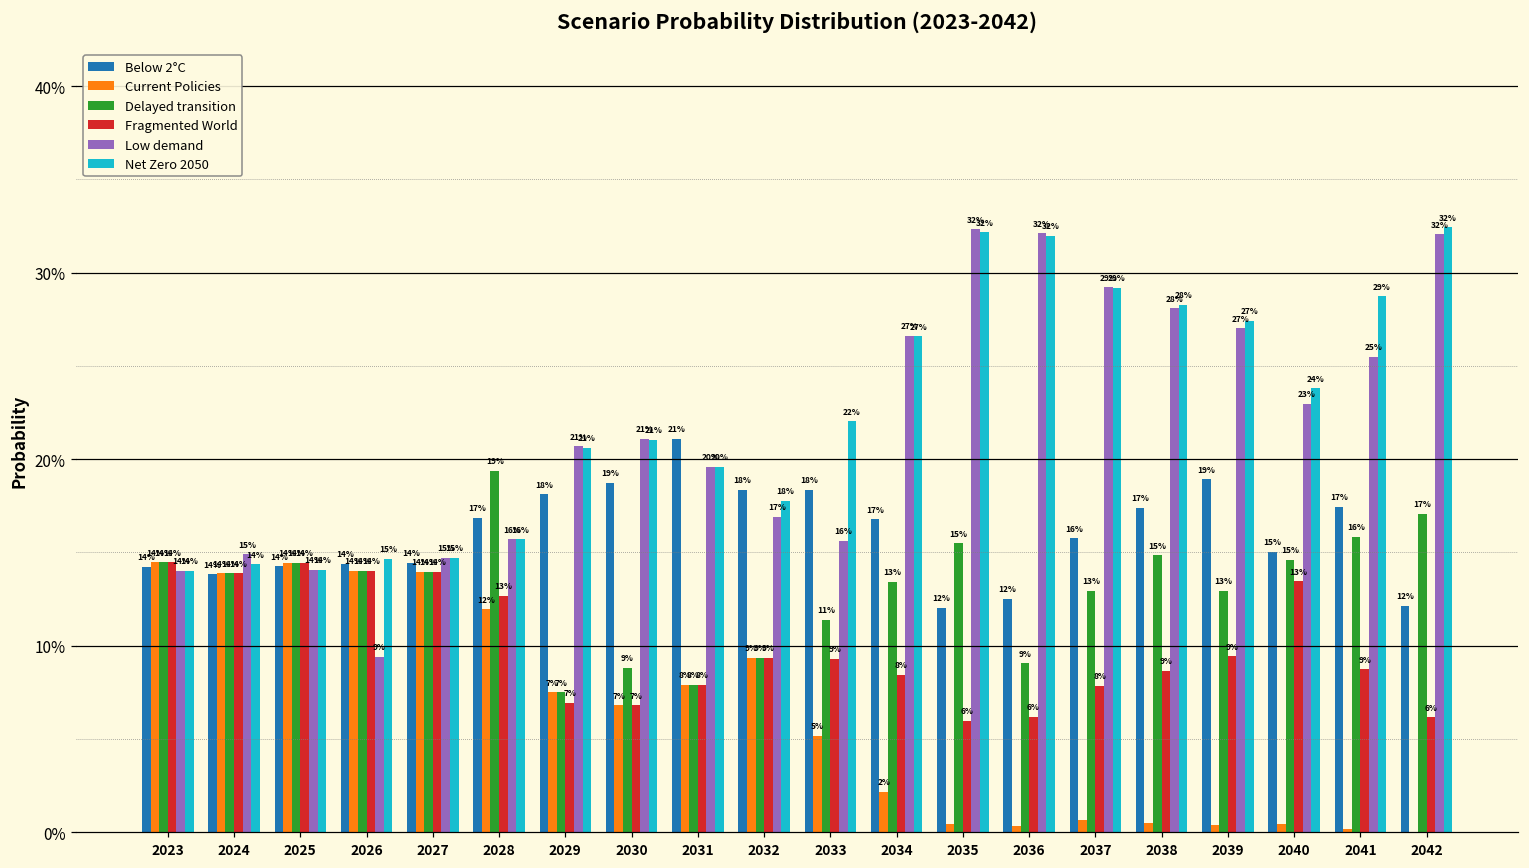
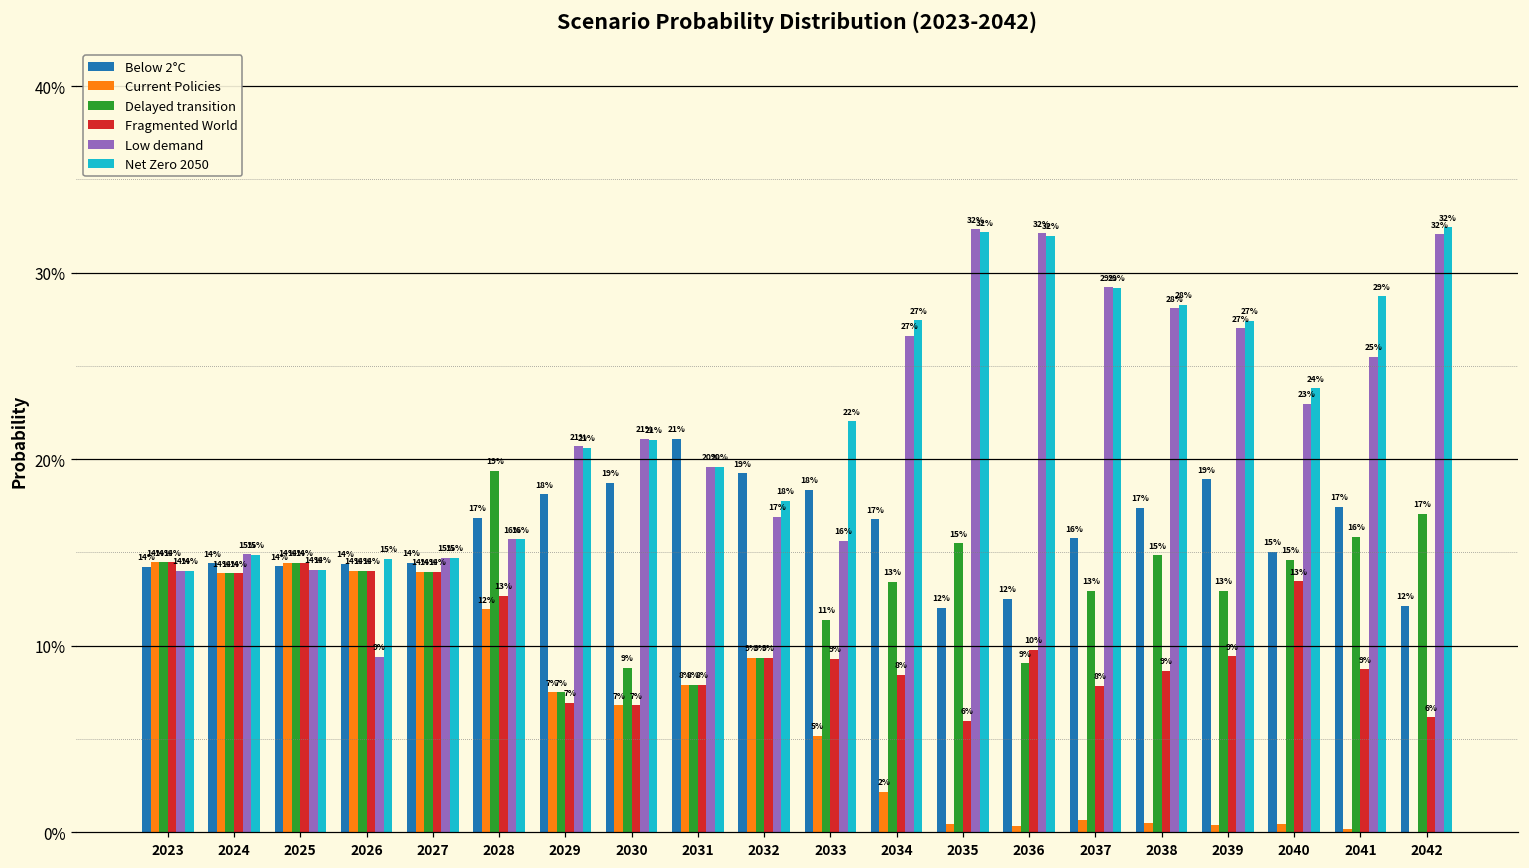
Below 2°C, 2024: 13.8% -> 14.4%
Net Zero 2050, 2024: 14% -> 15%
Below 2°C, 2032: 18% -> 19%
Net Zero 2050, 2034: 26.6% -> 27.4%
Fragmented World, 2036: 6% -> 10%
